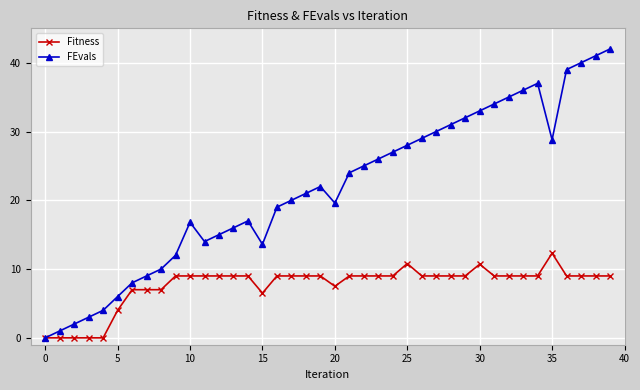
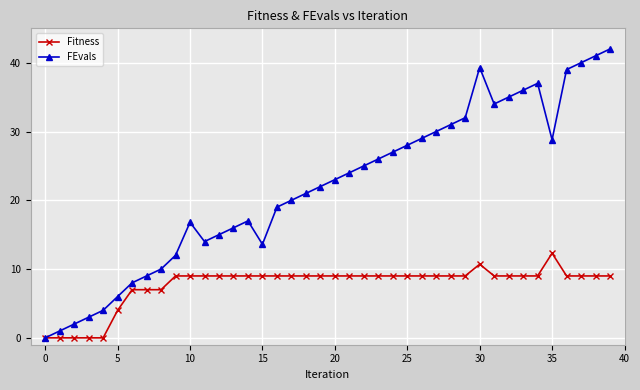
Fitness, 15: 7 -> 9
Fitness, 20: 8 -> 9
FEvals, 20: 20 -> 23
Fitness, 25: 11 -> 9
FEvals, 30: 33 -> 39
